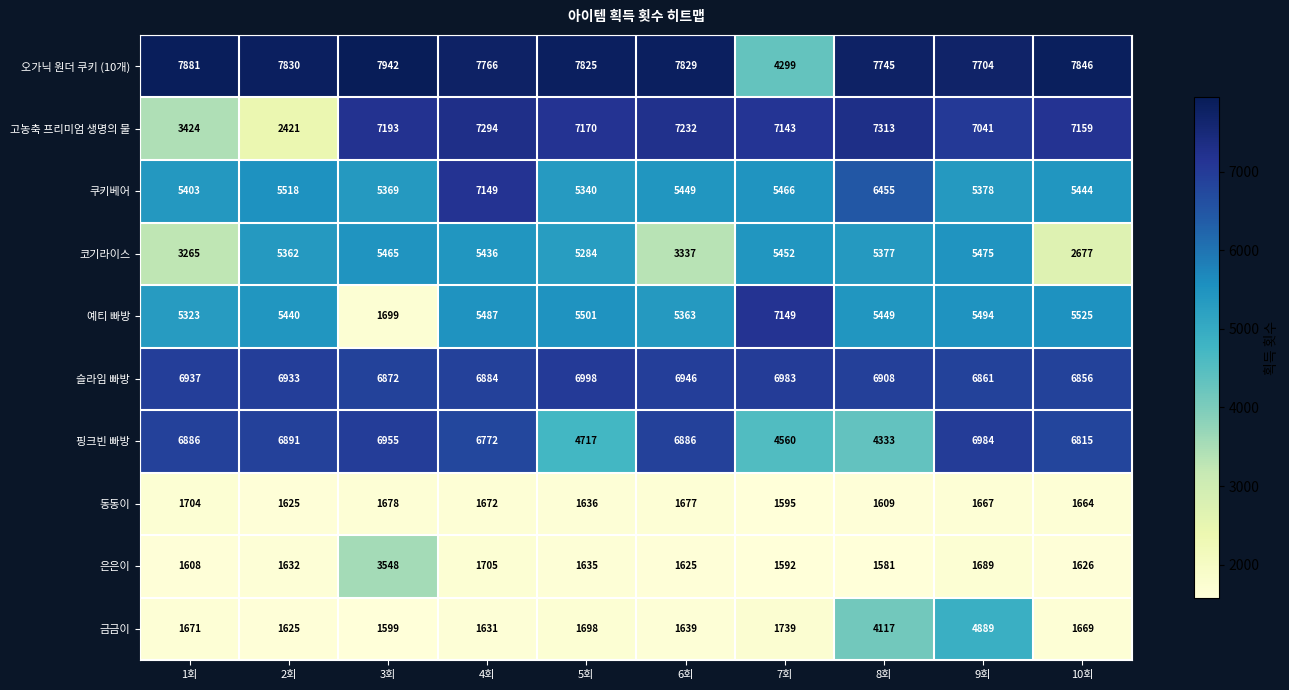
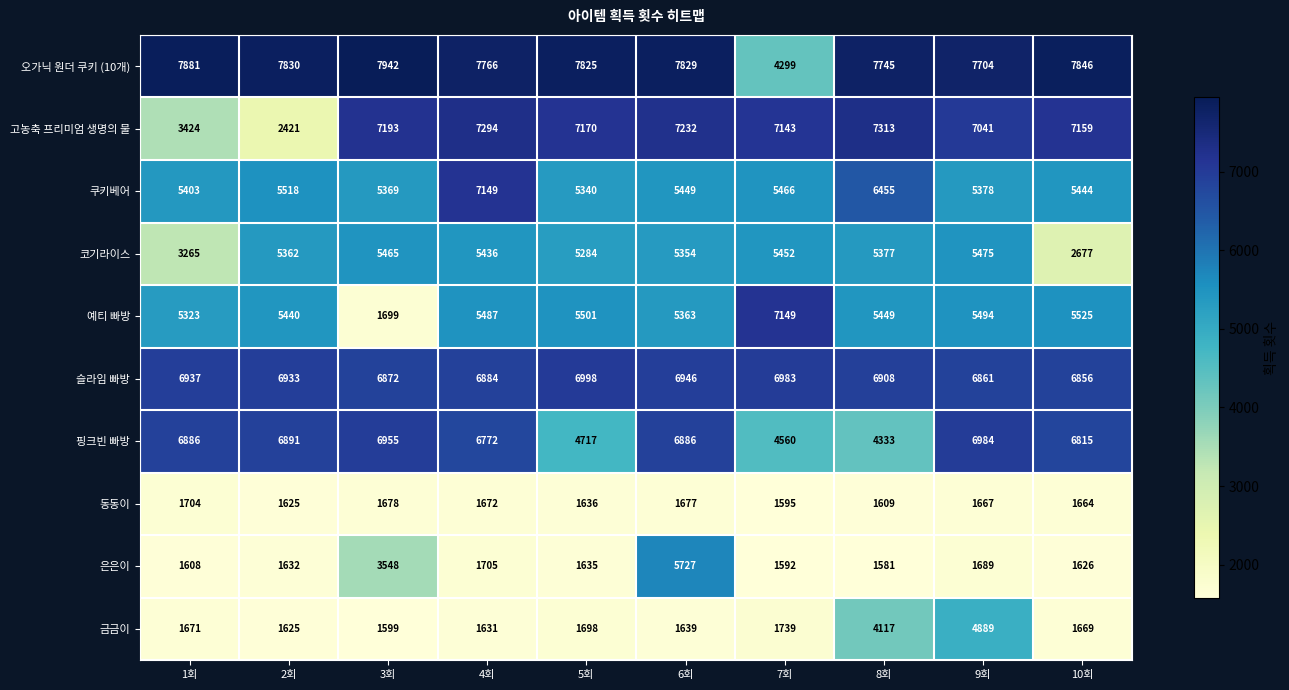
코기라이스, 6회: 3337 -> 5354
은은이, 6회: 1625 -> 5727
